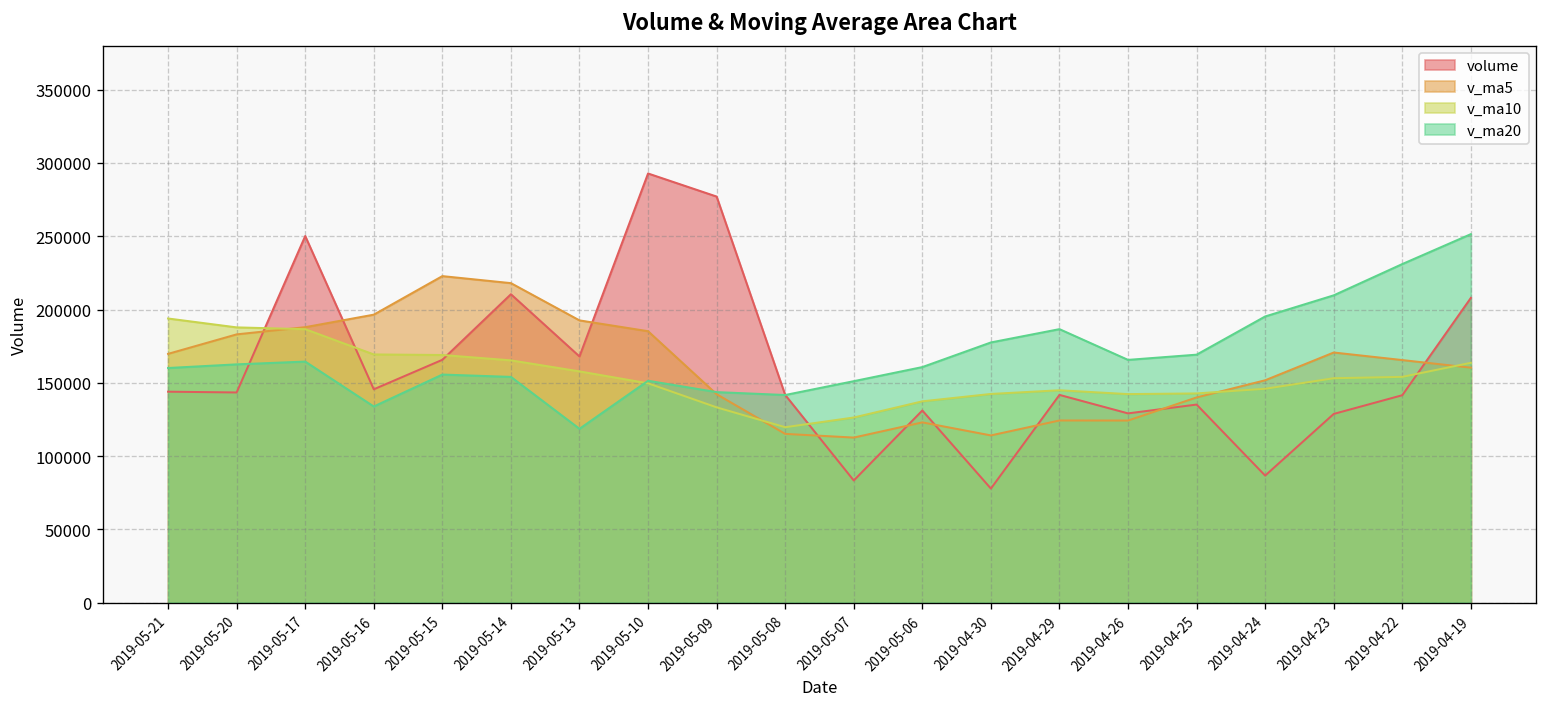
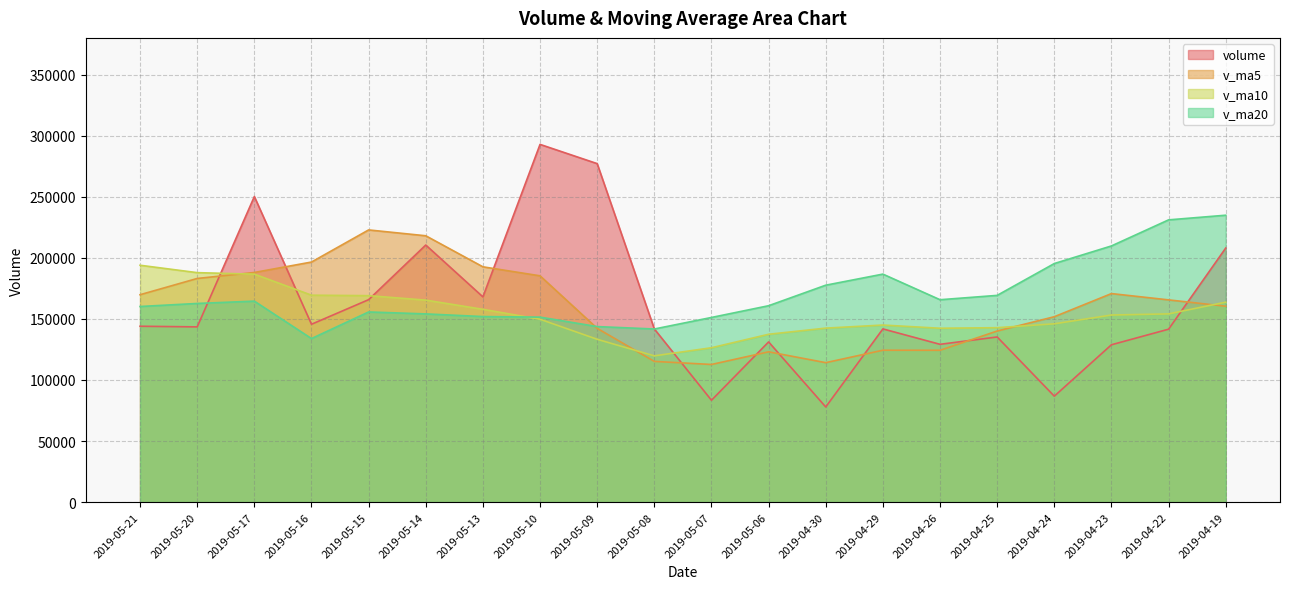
v_ma20, 2019-05-13: 119000 -> 152000
v_ma20, 2019-04-19: 251000 -> 235000
